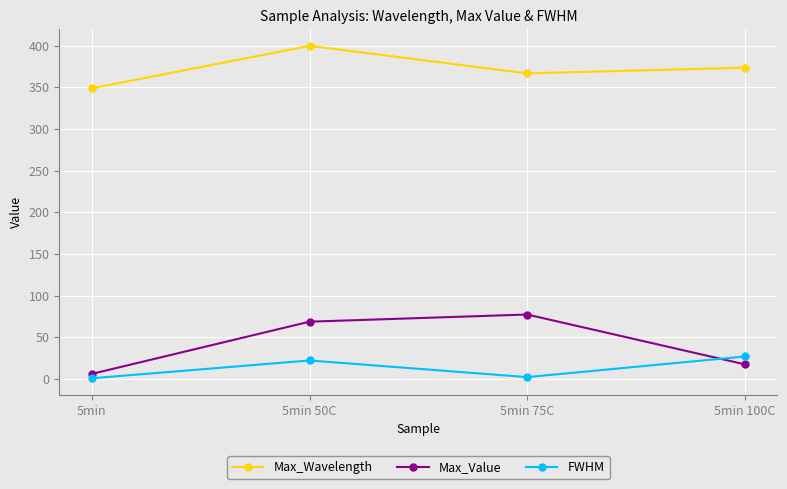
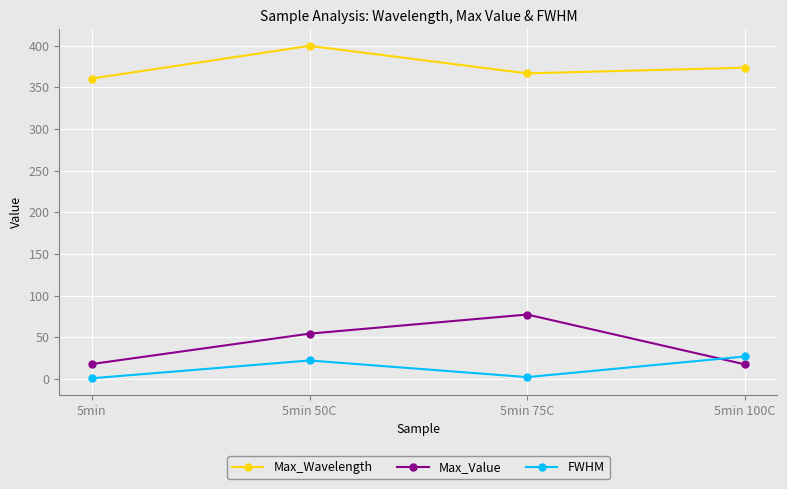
Max_Wavelength, 5min: 350 -> 360
Max_Value, 5min: 10 -> 20
Max_Value, 5min 50C: 70 -> 50
